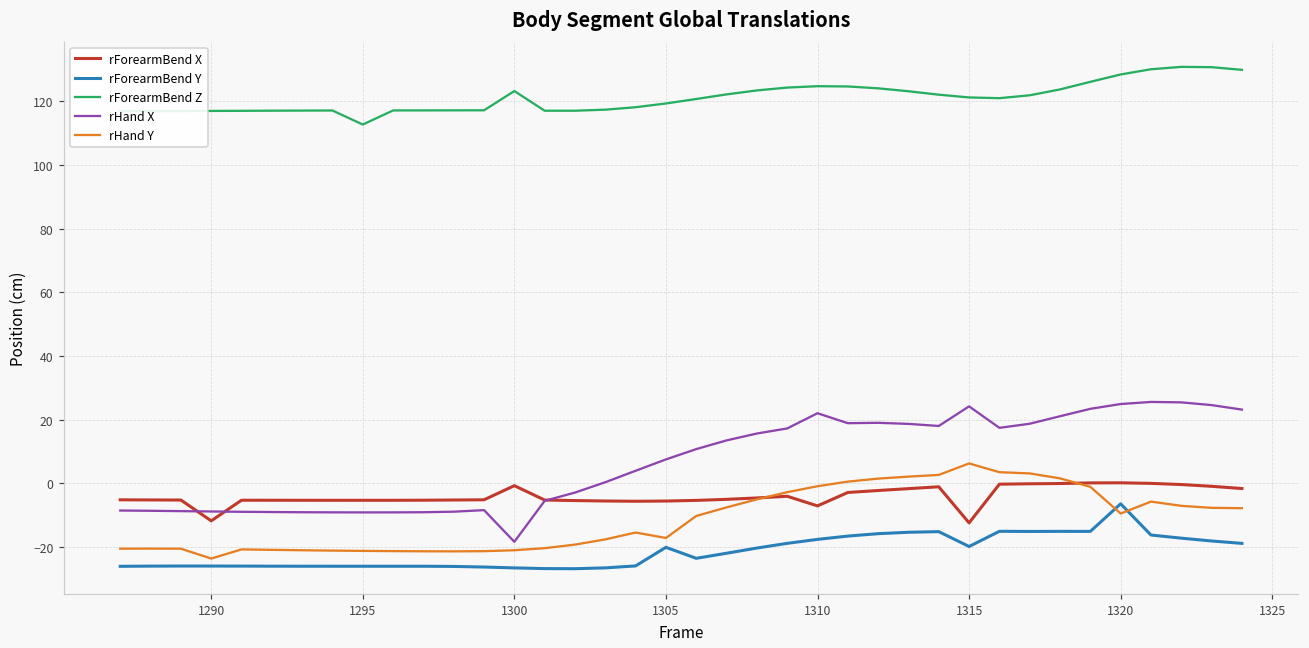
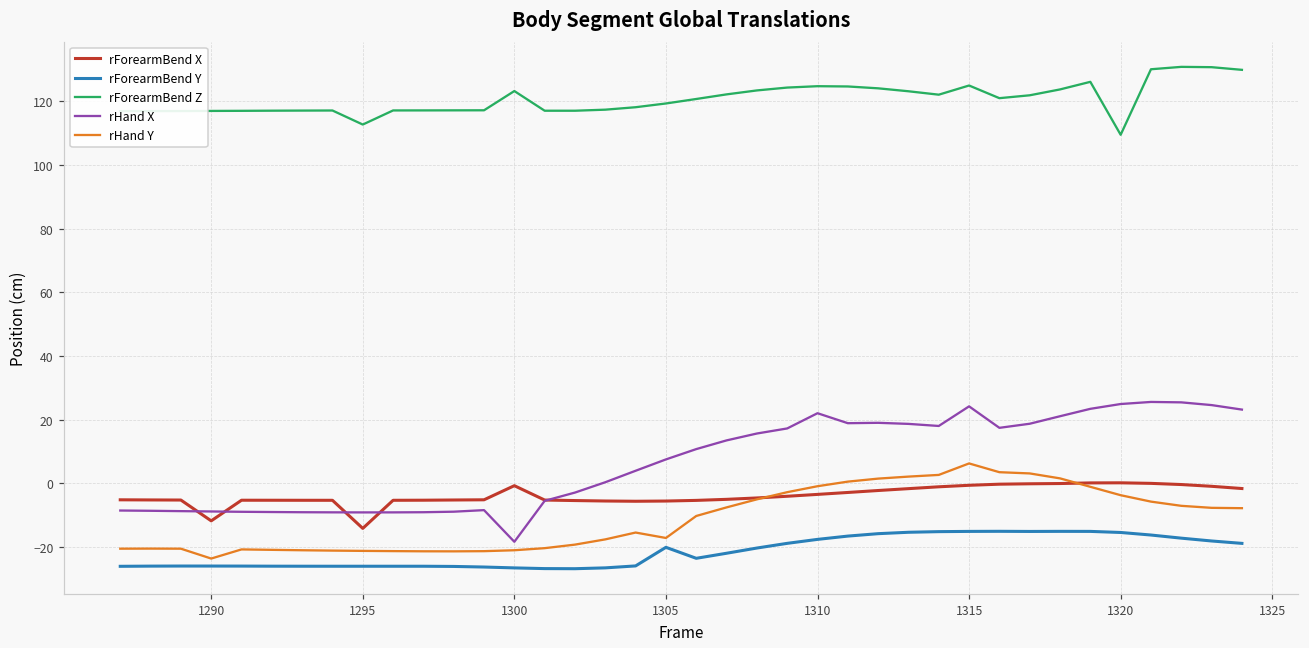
rForearmBend X, 1295: -5 -> -14
rForearmBend X, 1310: -7 -> -3
rForearmBend X, 1315: -12 -> -1
rForearmBend Y, 1315: -20 -> -15
rForearmBend Z, 1315: 121 -> 125
rForearmBend Y, 1320: -6 -> -15
rForearmBend Z, 1320: 128 -> 109
rHand Y, 1320: -9 -> -4
